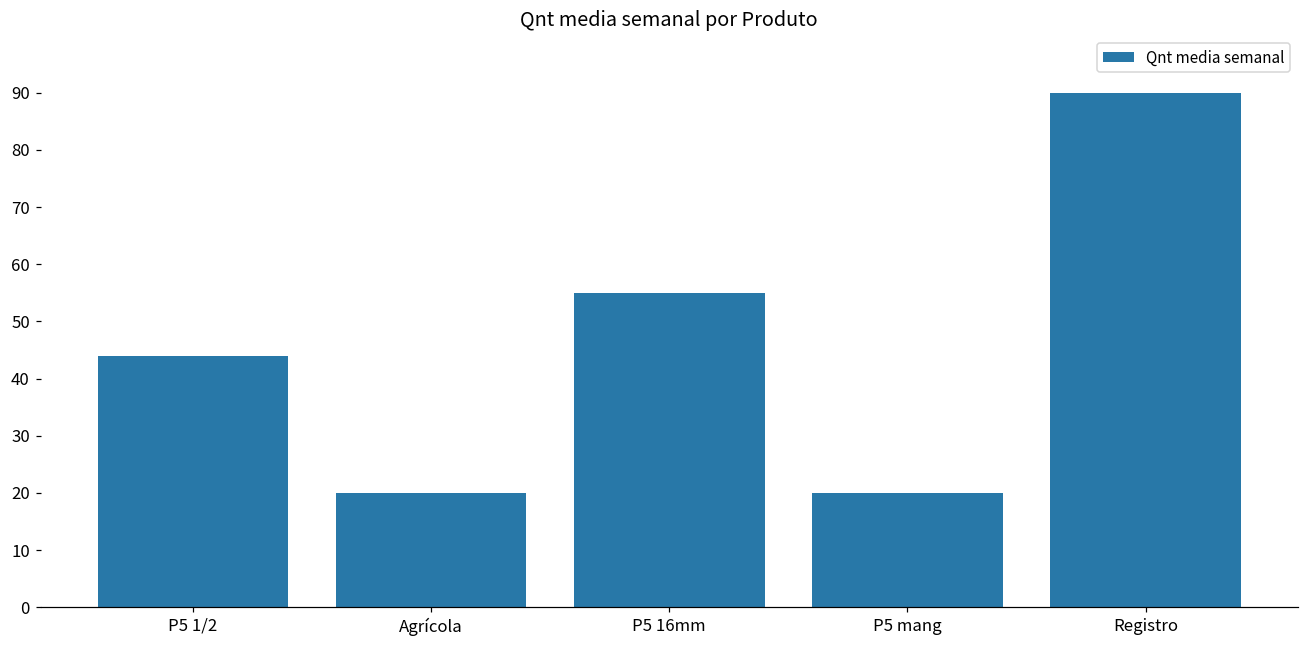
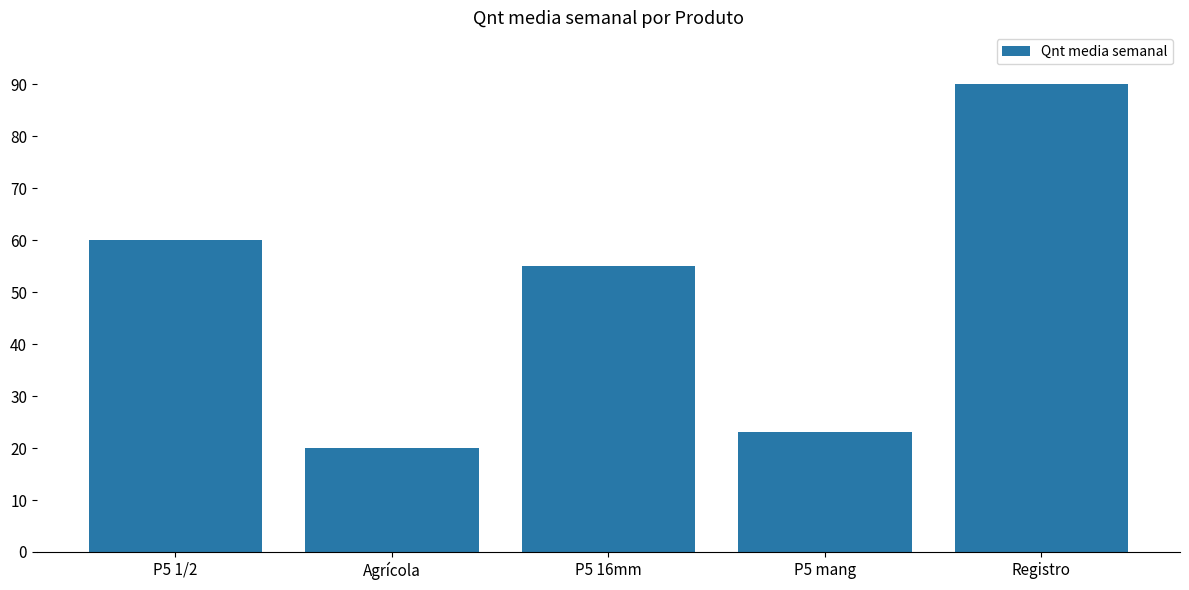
P5 1/2: 44 -> 60
P5 mang: 20 -> 23
